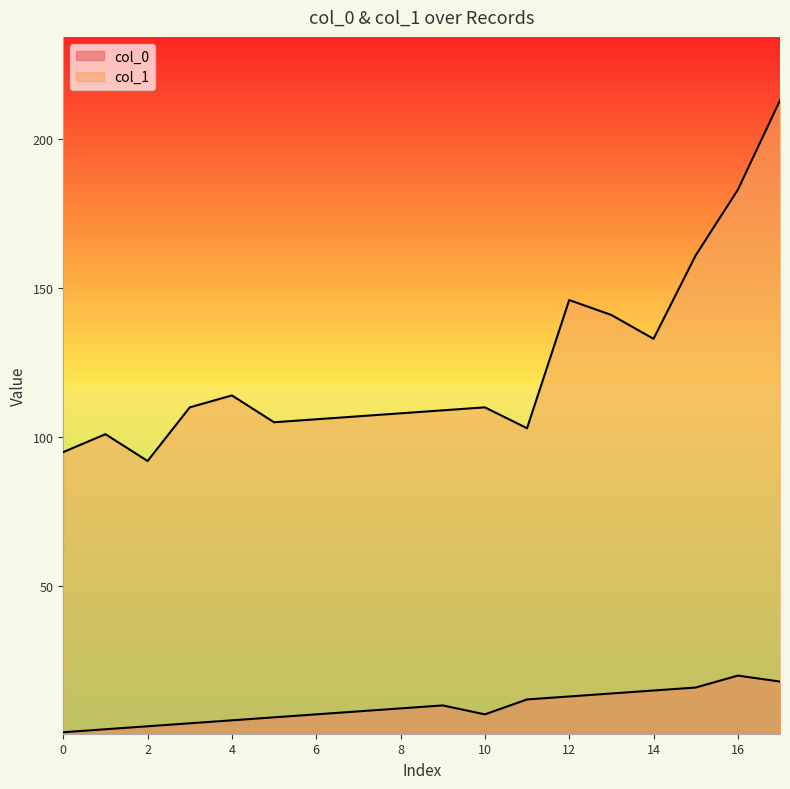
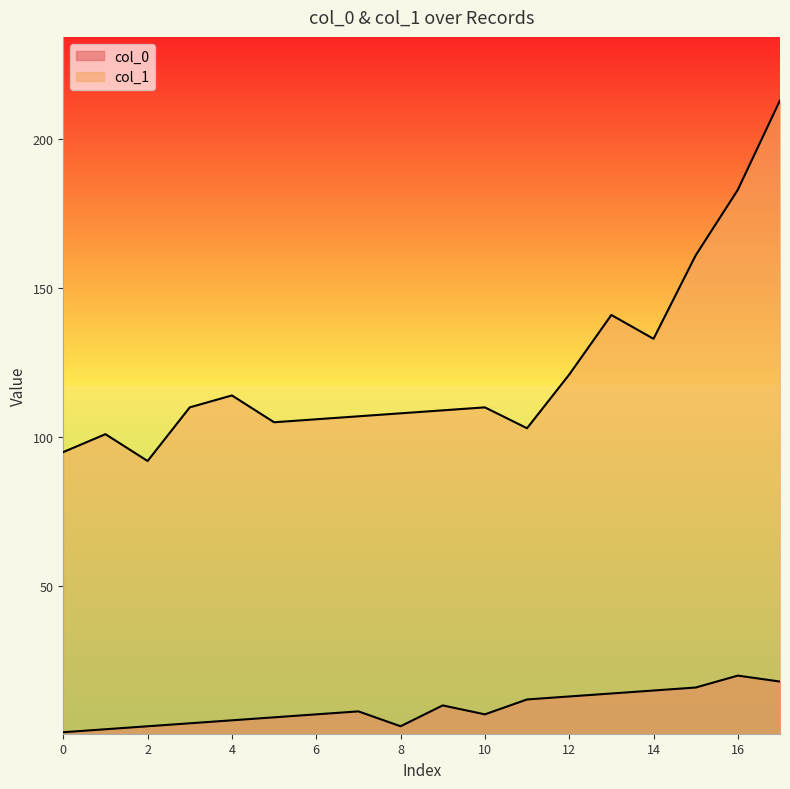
col_0, 8: 9 -> 3
col_1, 12: 146 -> 121
